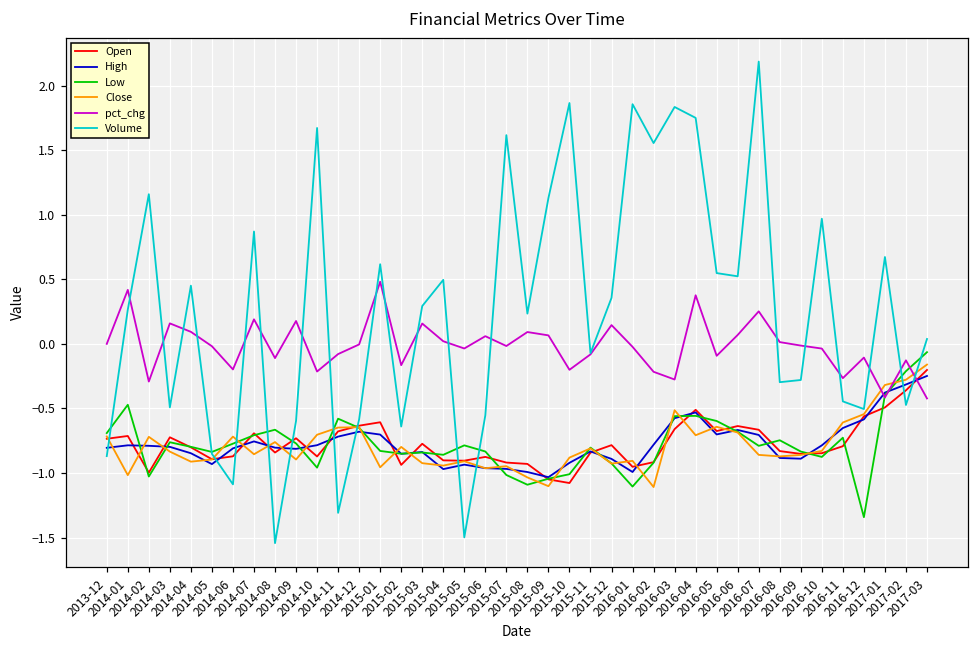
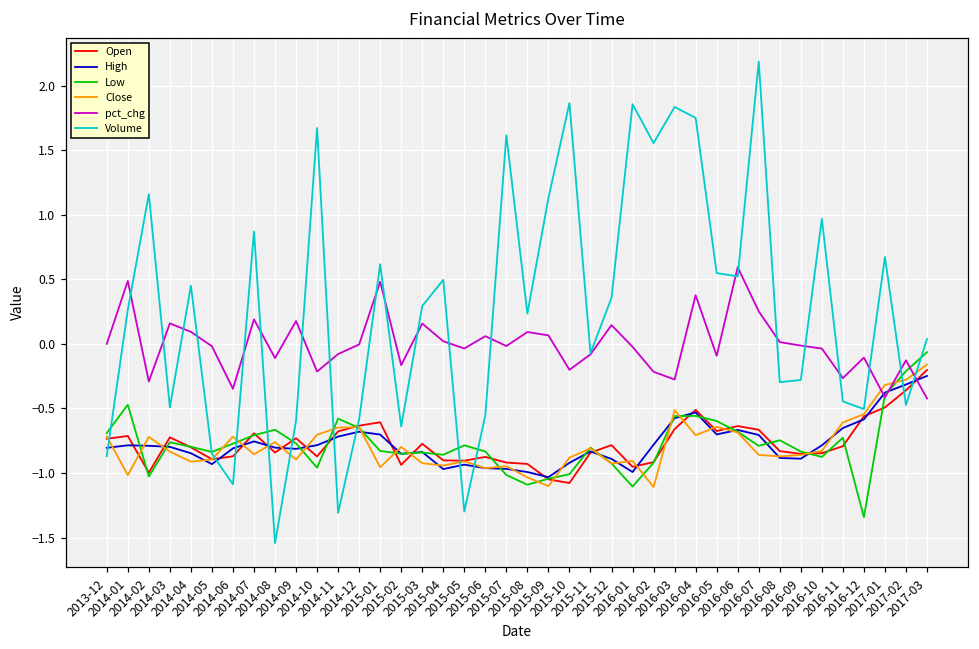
pct_chg, 2014-01: 0.42 -> 0.49
pct_chg, 2014-06: -0.20 -> -0.35
Volume, 2015-05: -1.50 -> -1.30
pct_chg, 2016-06: 0.07 -> 0.59
